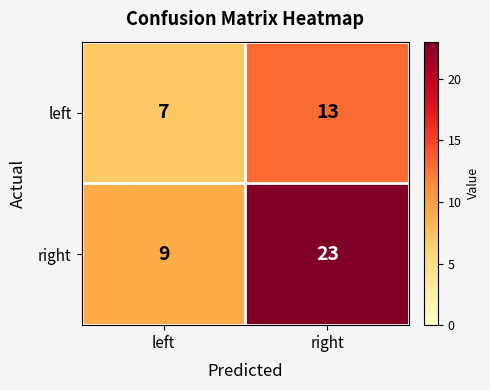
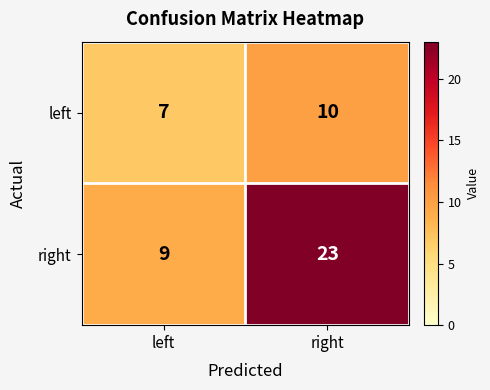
left, right: 13 -> 10
